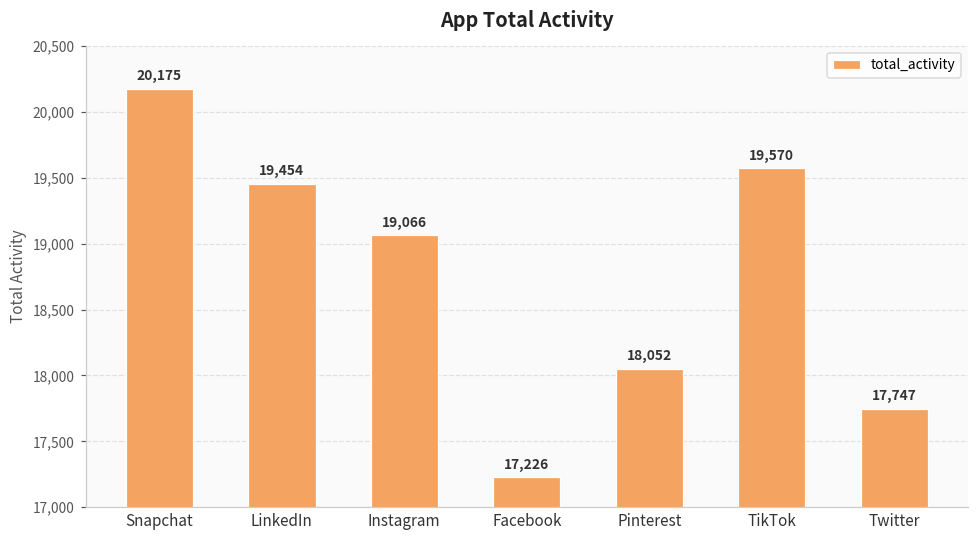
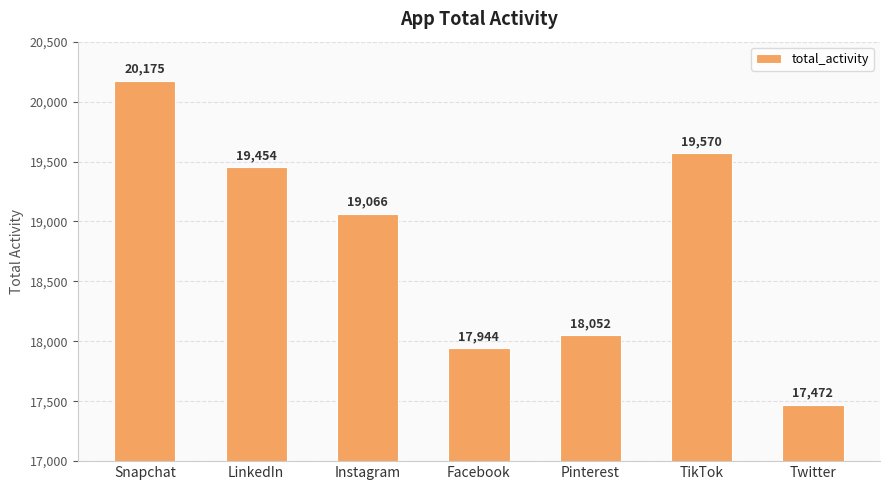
Facebook: 17,226 -> 17,944
Twitter: 17,747 -> 17,472
